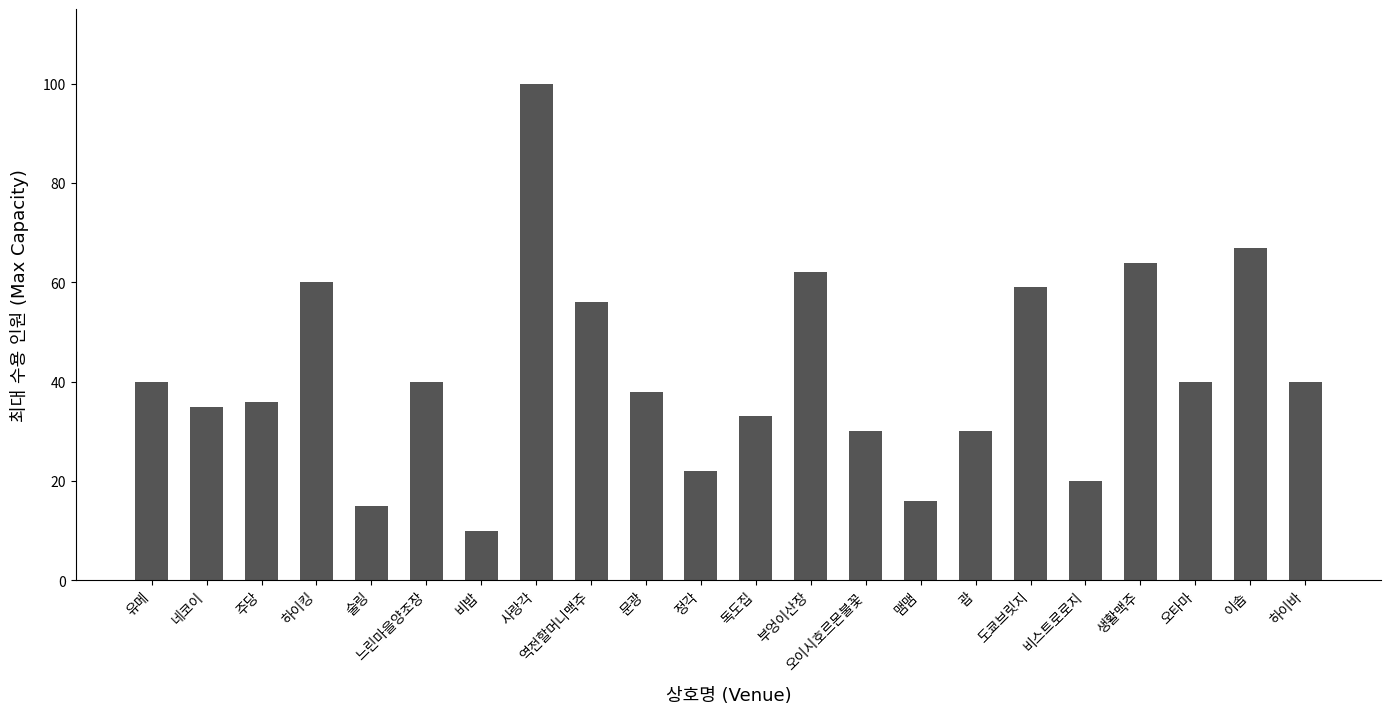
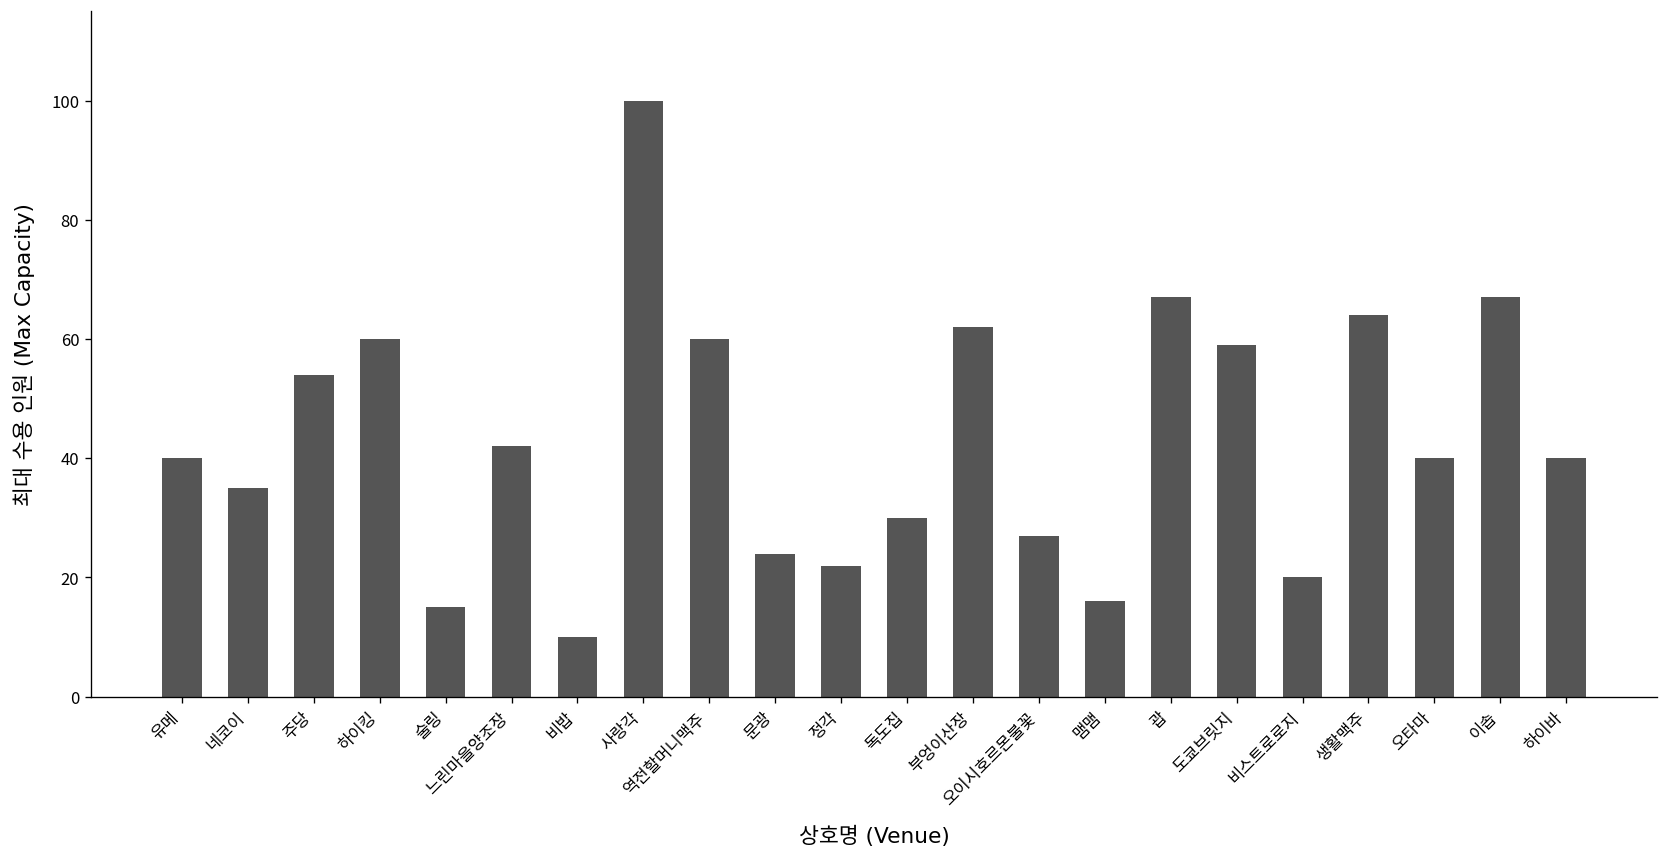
주당: 36 -> 54
느린마을양조장: 40 -> 42
역전할머니맥주: 56 -> 60
문광: 38 -> 24
독도집: 33 -> 30
오이시호르몬불꽃: 30 -> 27
괍: 30 -> 67
